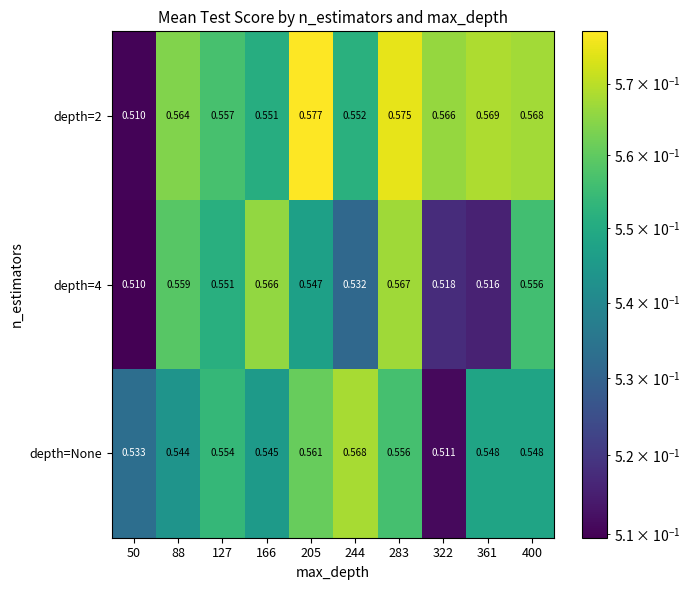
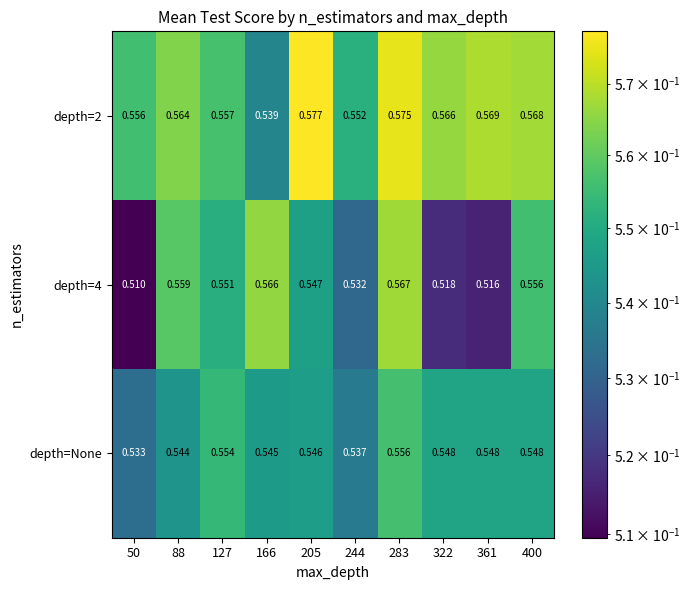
depth=2, 50: 0.510 -> 0.556
depth=2, 166: 0.551 -> 0.539
depth=None, 205: 0.561 -> 0.546
depth=None, 244: 0.568 -> 0.537
depth=None, 322: 0.511 -> 0.548
